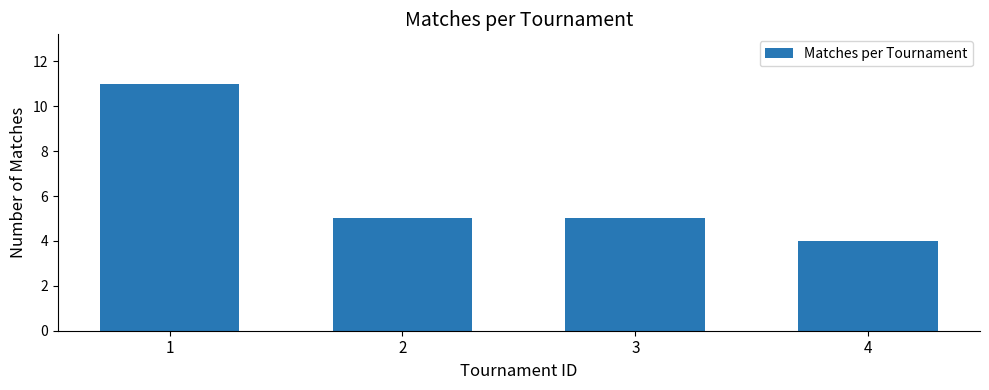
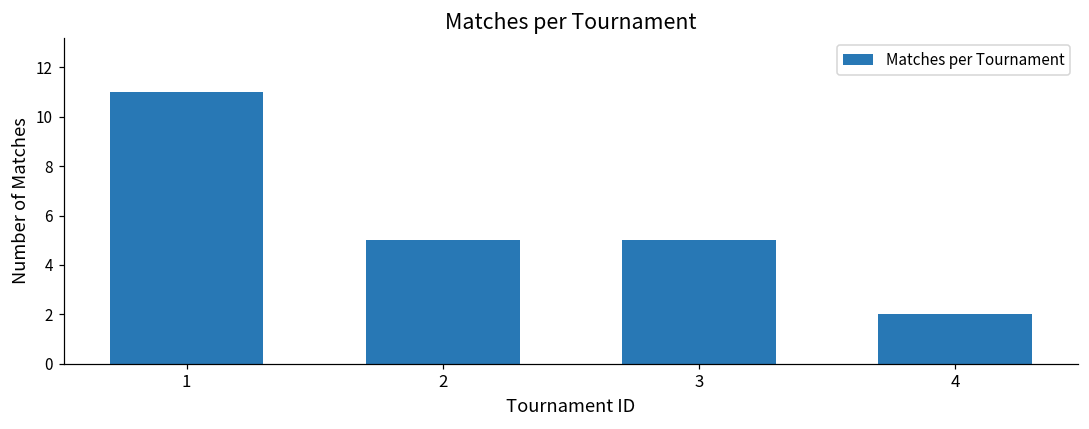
4: 4 -> 2
